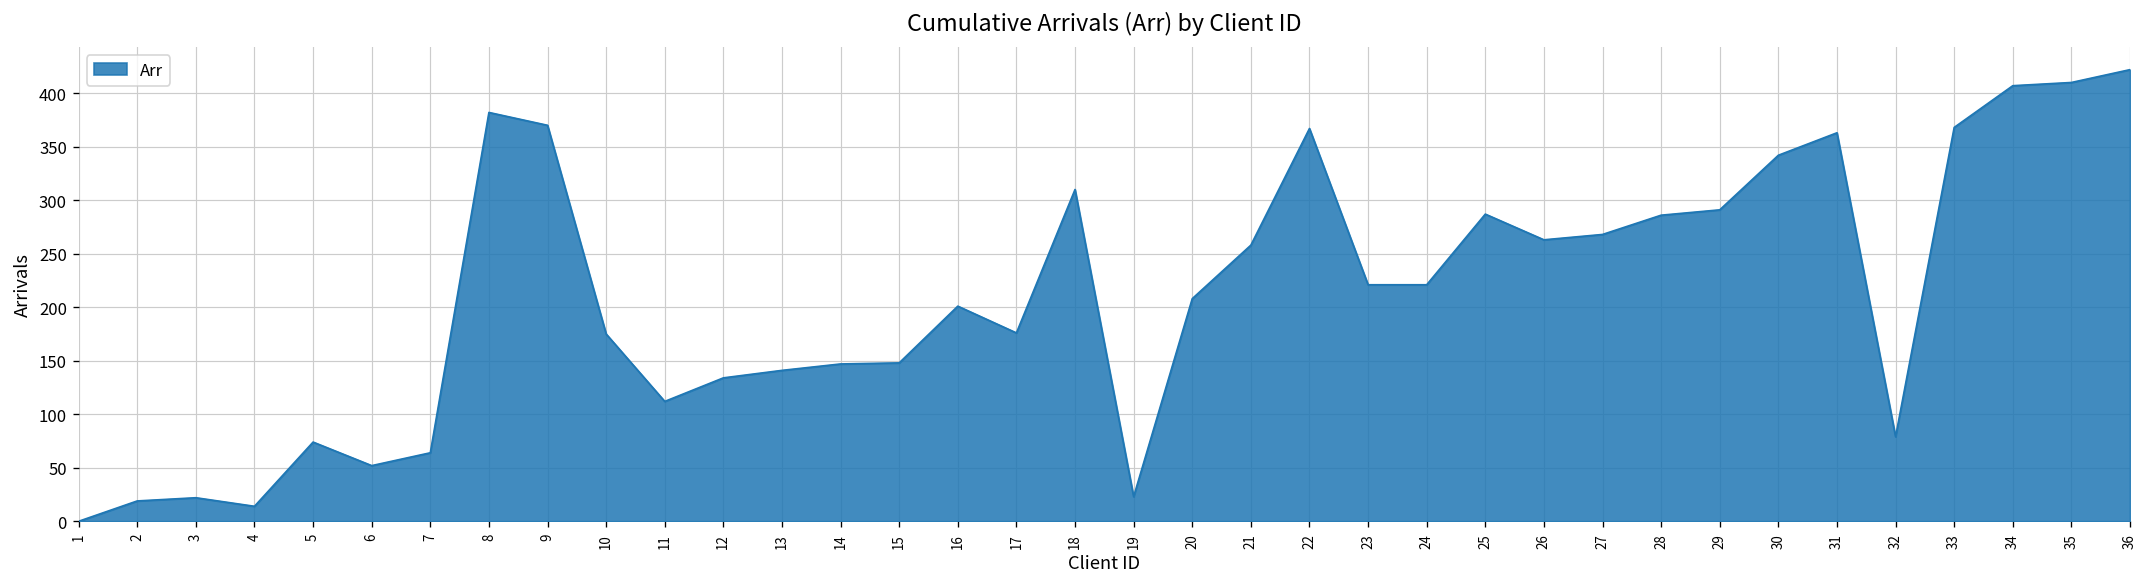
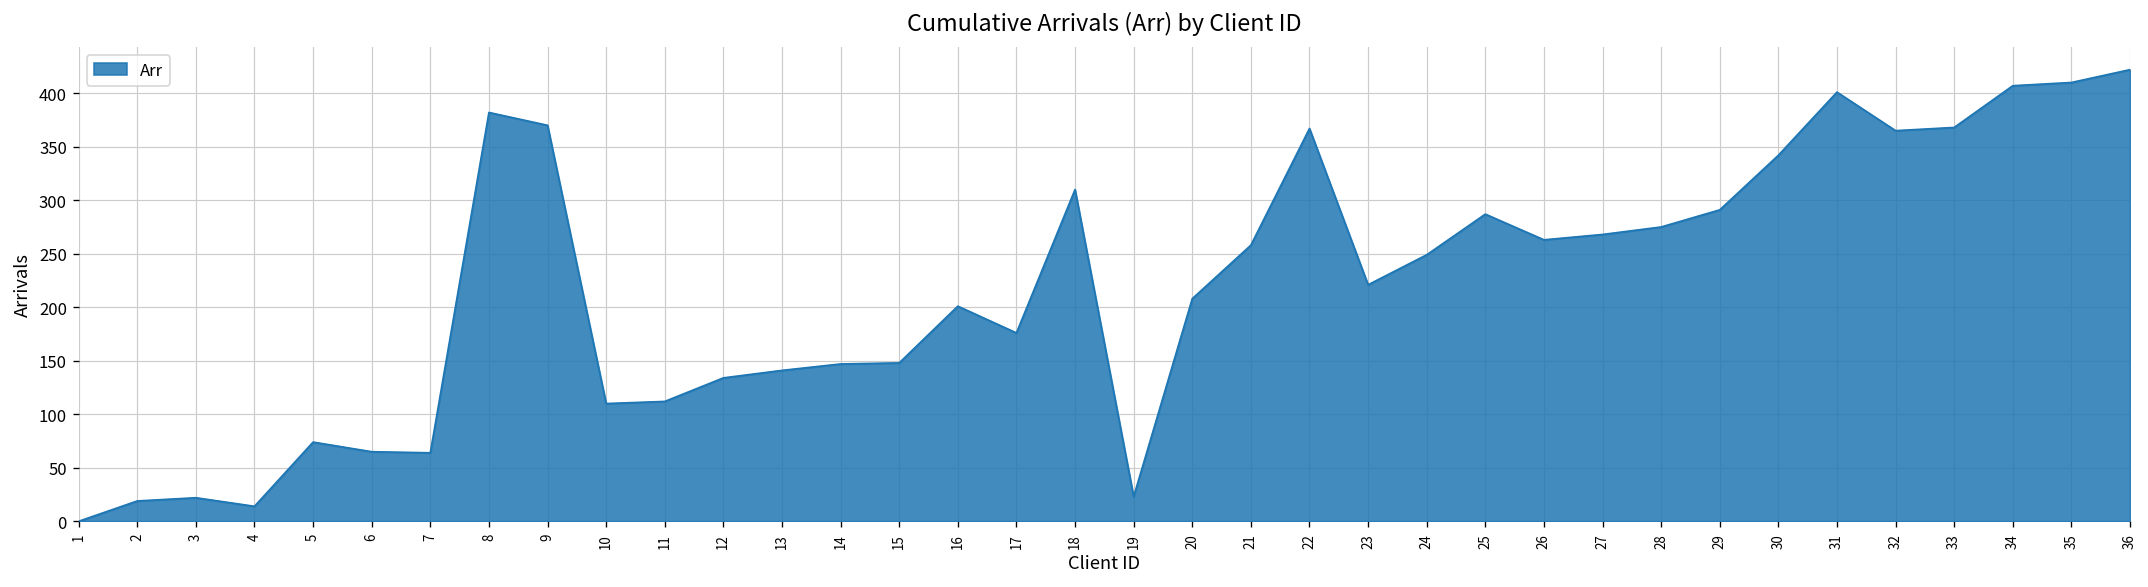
6: 50 -> 70
10: 180 -> 110
24: 220 -> 250
28: 290 -> 280
31: 360 -> 400
32: 80 -> 370
